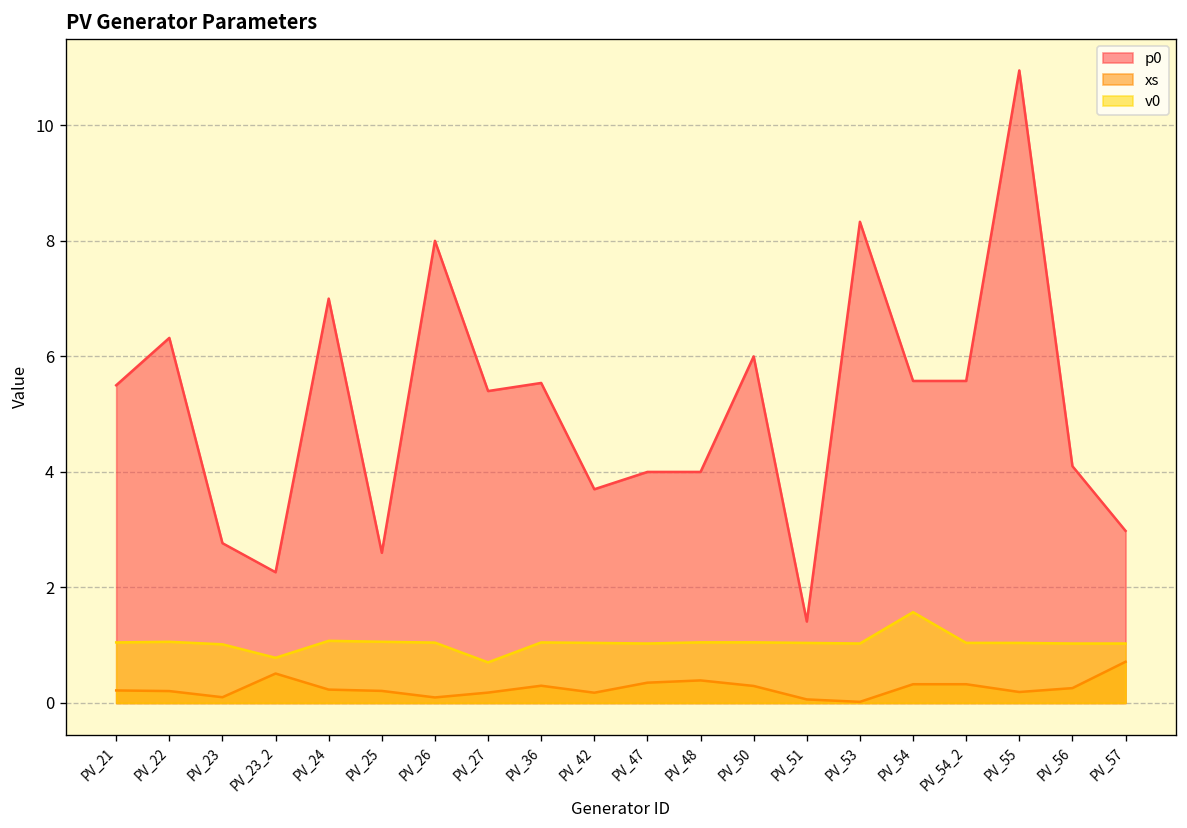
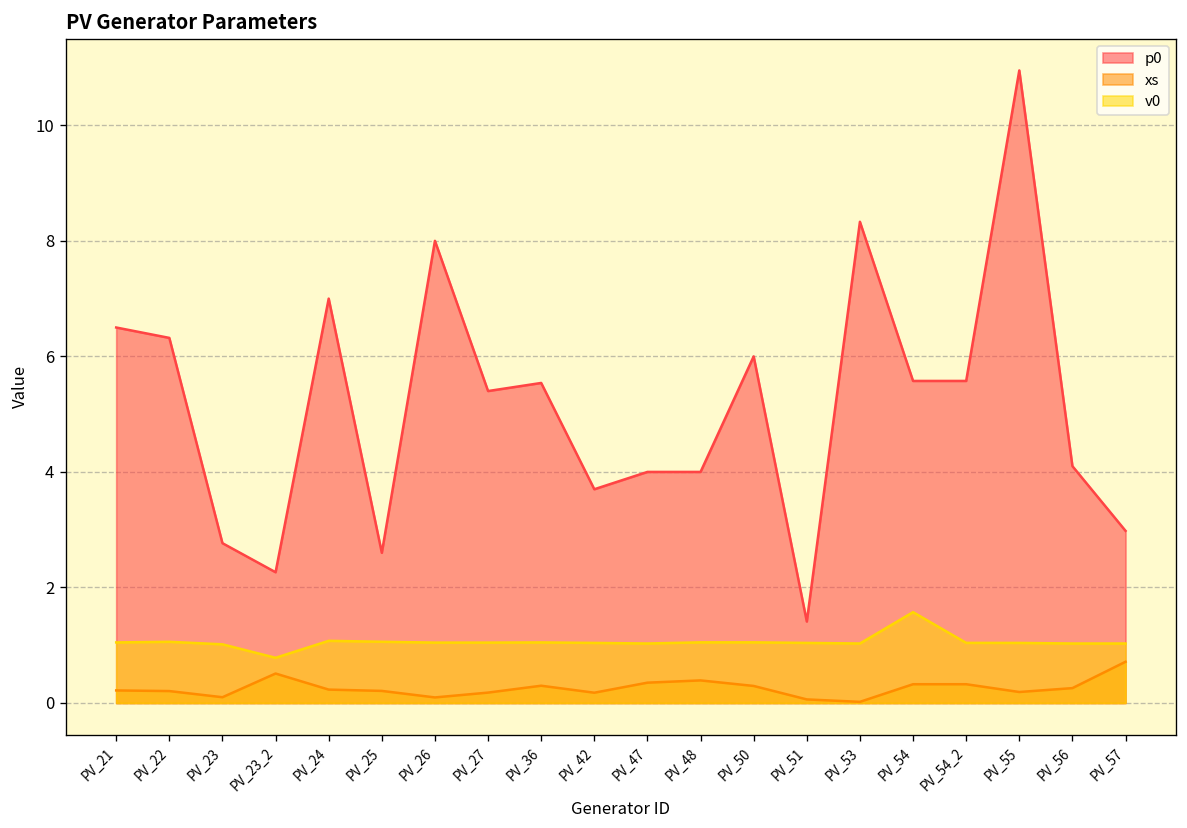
p0, PV_21: 5.5 -> 6.5
v0, PV_27: 0.7 -> 1.0
